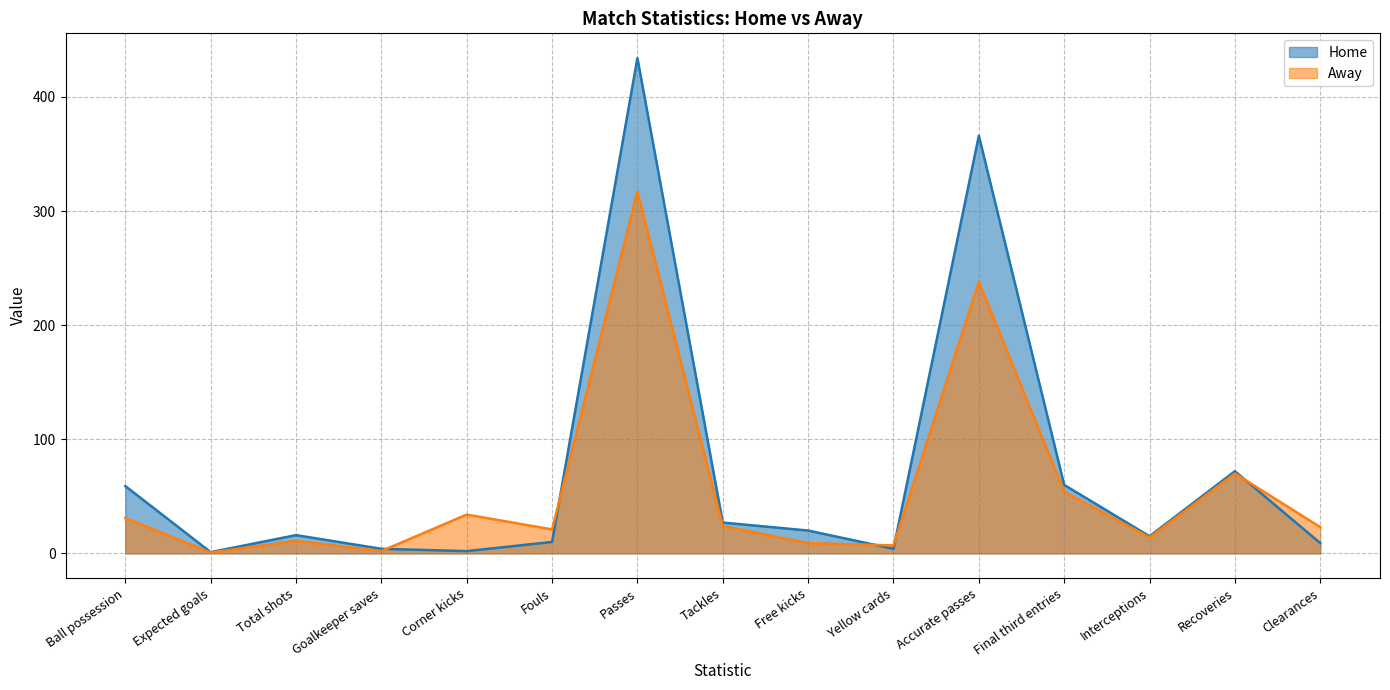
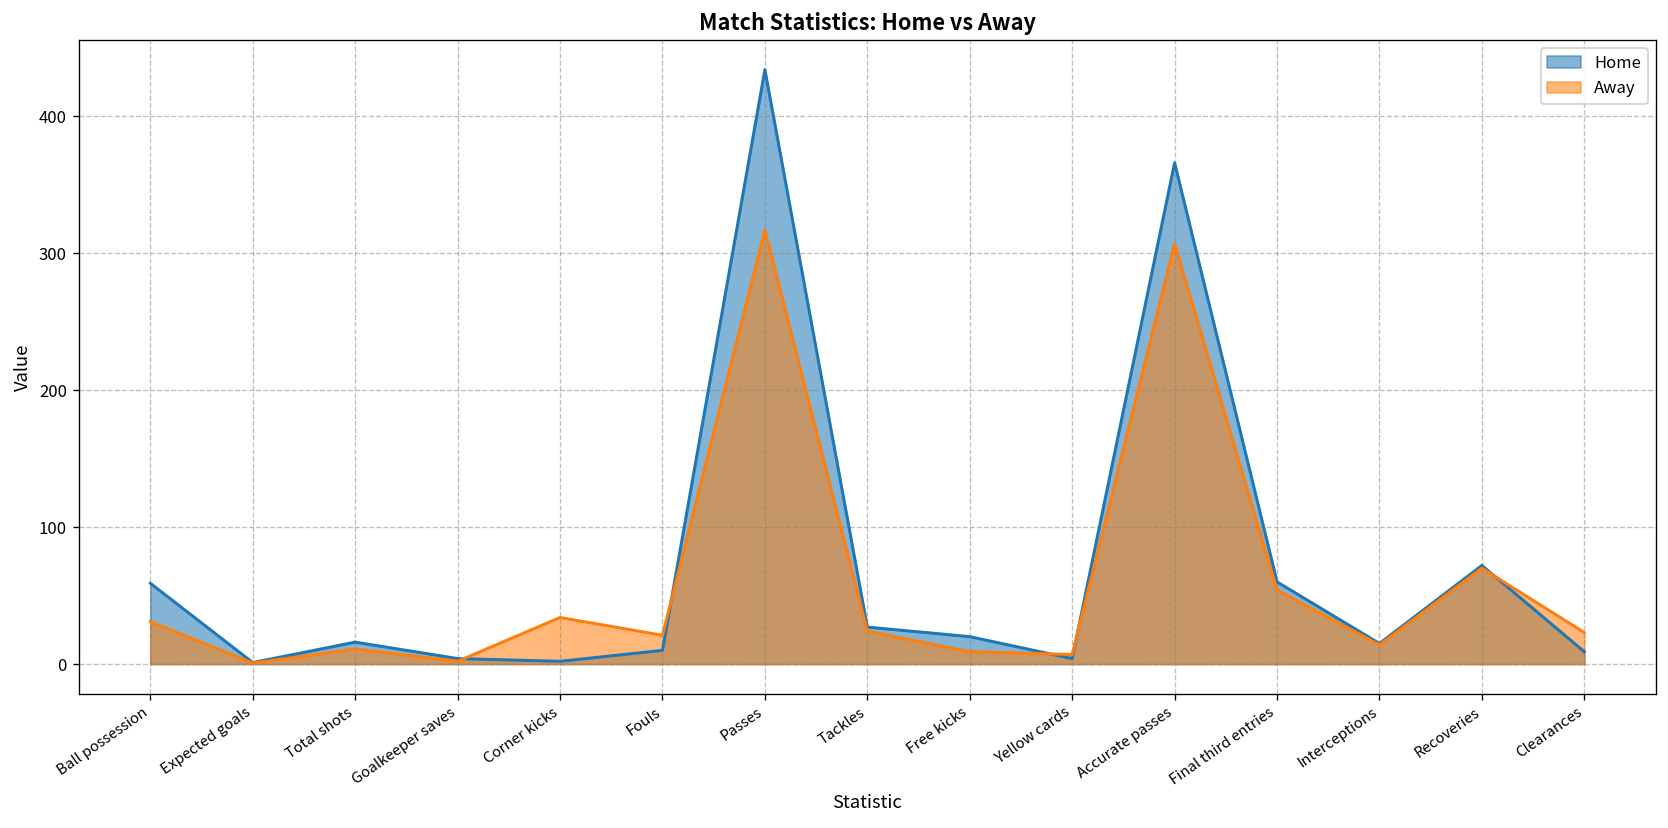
Away, Accurate passes: 238 -> 307
